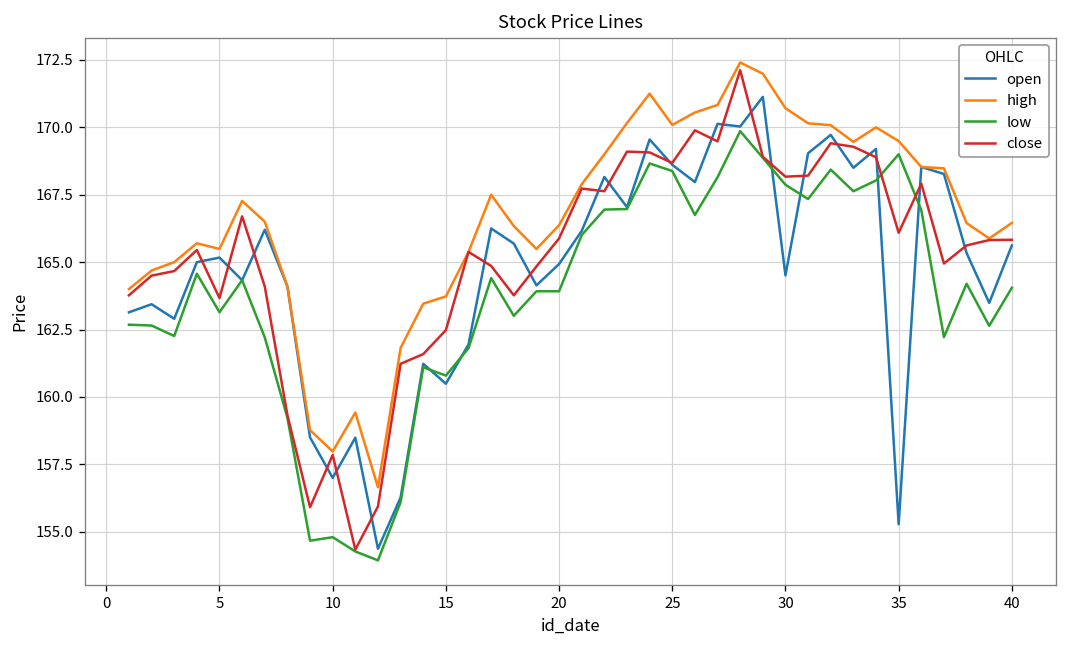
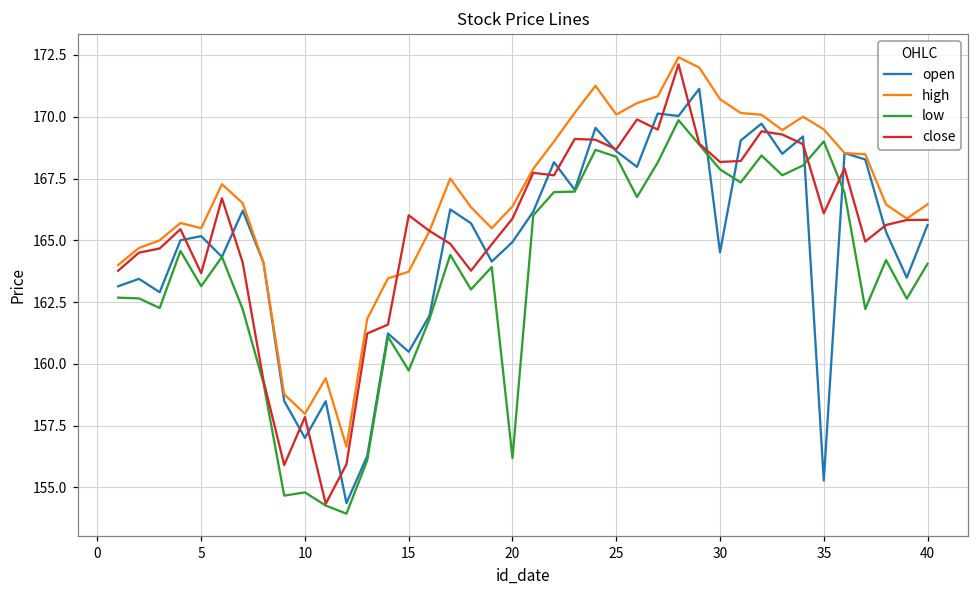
low, 15: 160.8 -> 159.7
close, 15: 162.5 -> 166.0
low, 20: 163.9 -> 156.2
